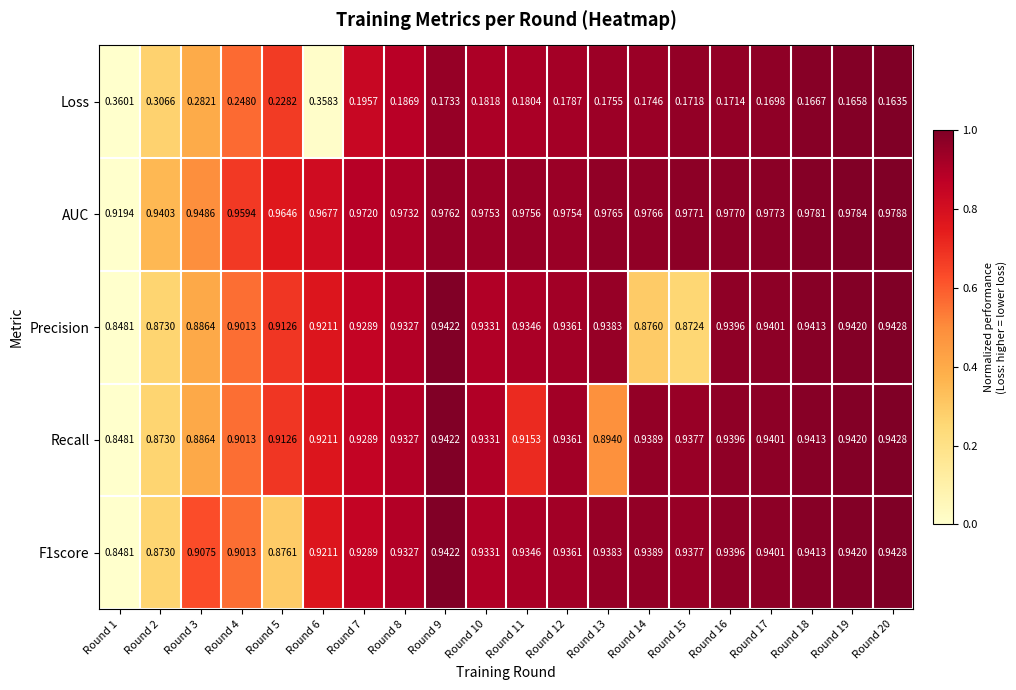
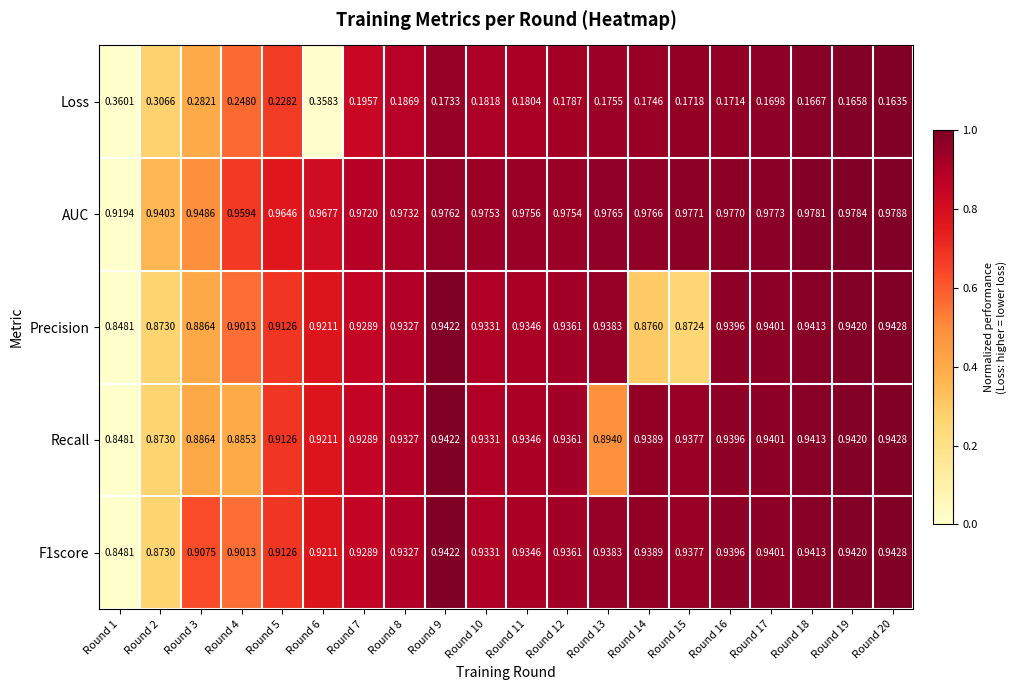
Recall, Round 4: 0.9013 -> 0.8853
Recall, Round 11: 0.9153 -> 0.9346
F1score, Round 5: 0.8761 -> 0.9126
